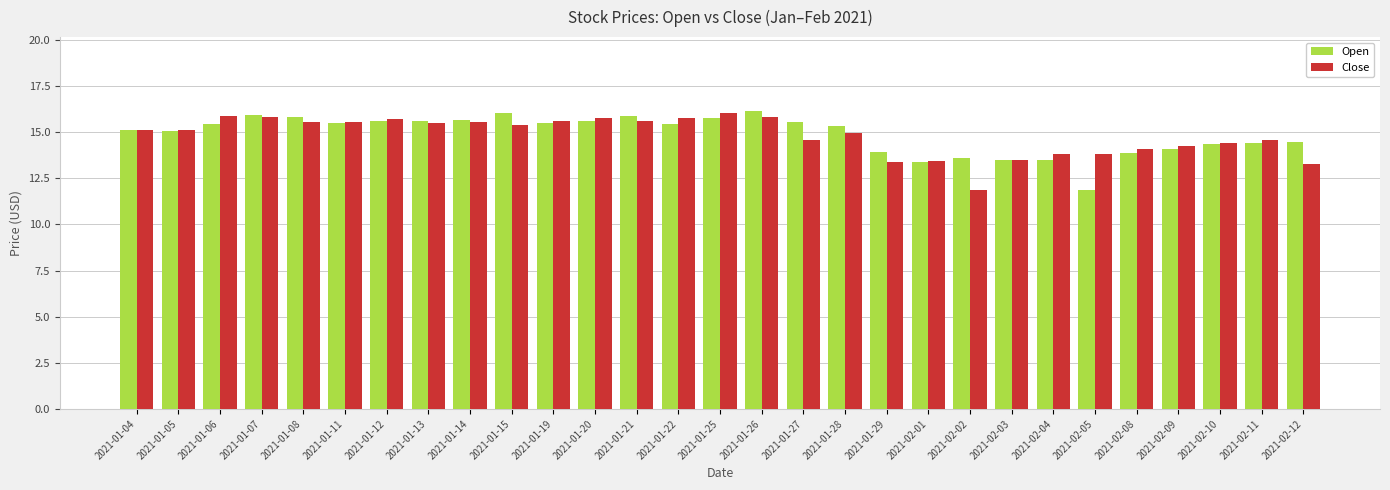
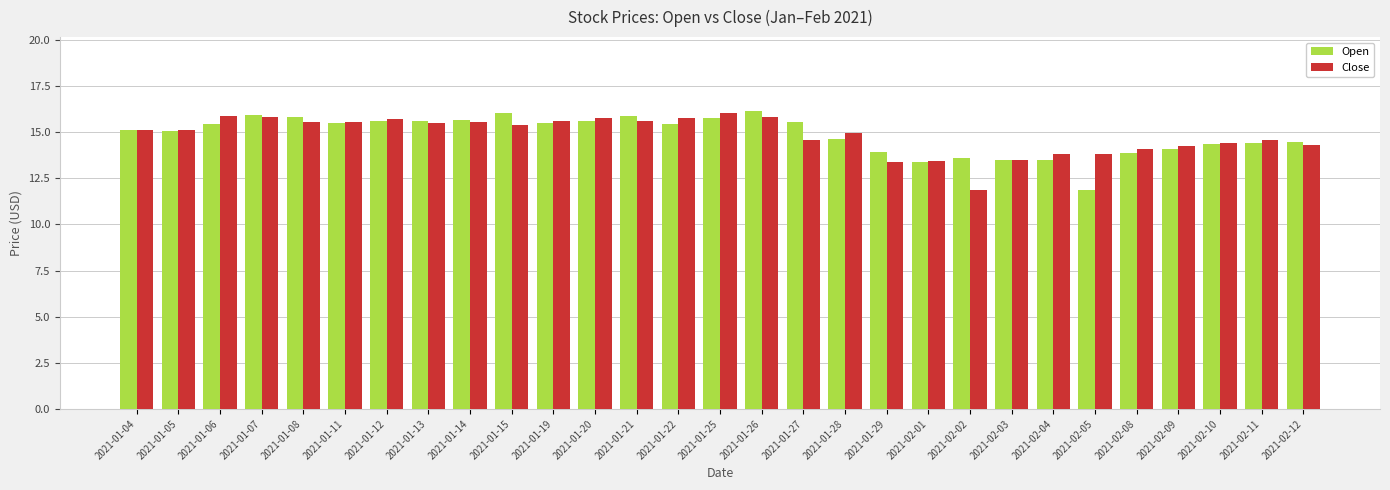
Open, 2021-01-28: 15.3 -> 14.6
Close, 2021-02-12: 13.3 -> 14.3
